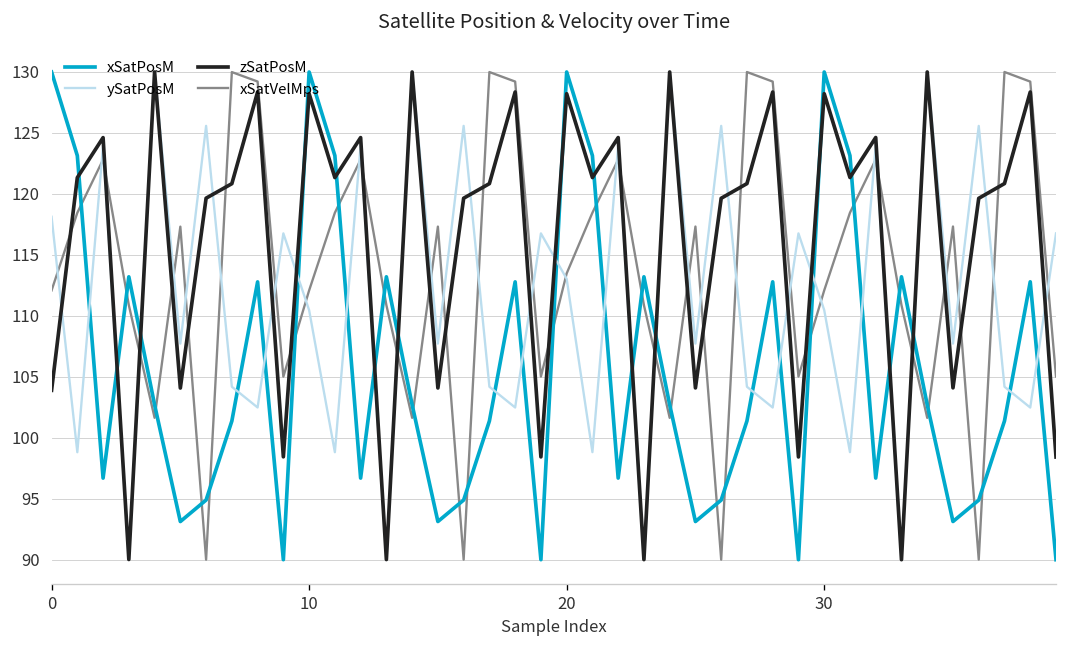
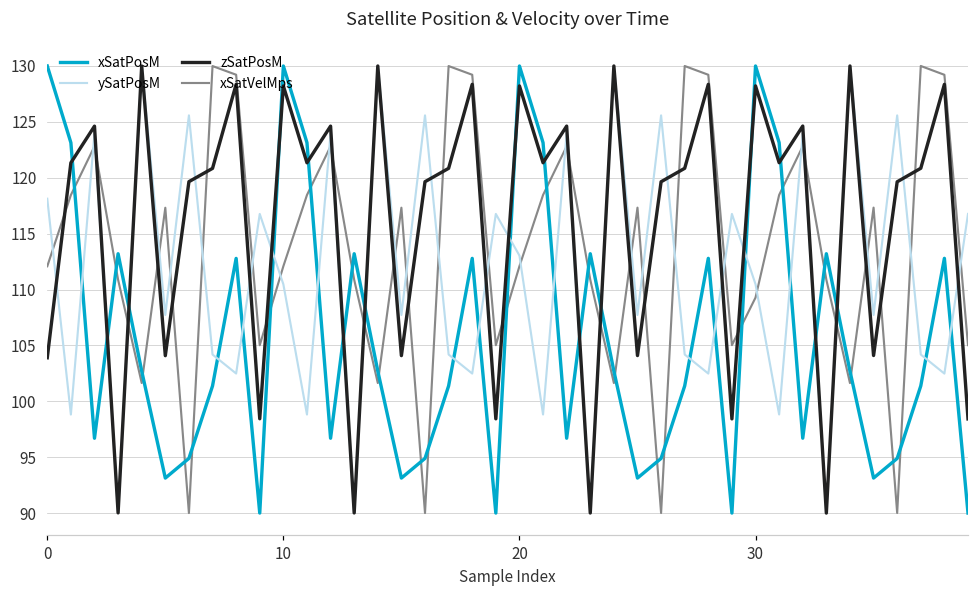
xSatVelMps, 20: 113.5 -> 112.1
xSatVelMps, 30: 112.1 -> 109.3
